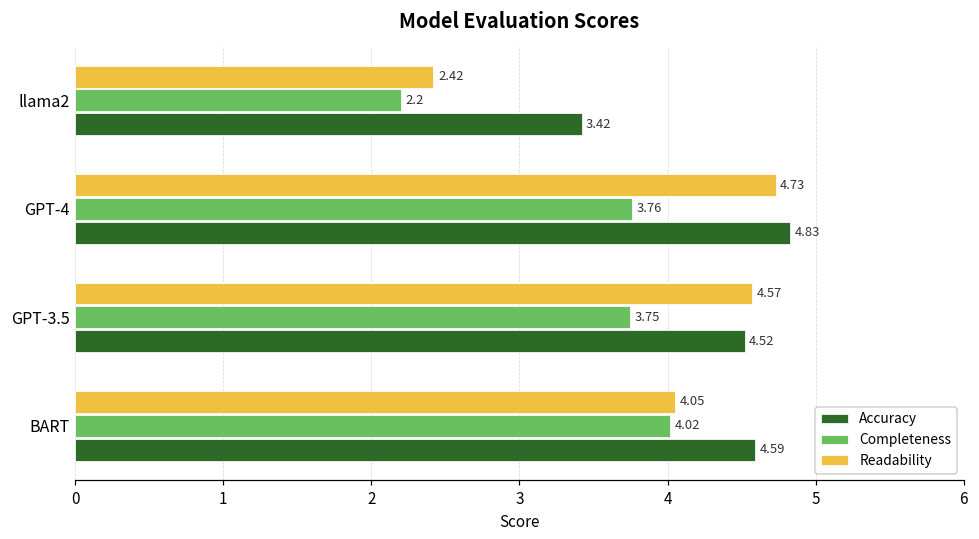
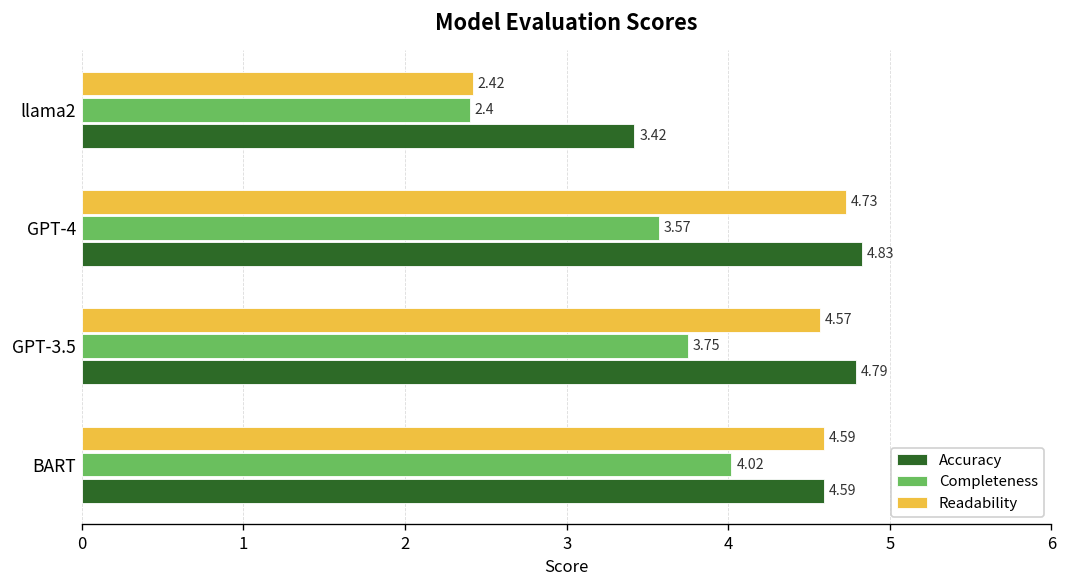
Completeness, llama2: 2.2 -> 2.4
Completeness, GPT-4: 3.76 -> 3.57
Accuracy, GPT-3.5: 4.52 -> 4.79
Readability, BART: 4.05 -> 4.59
